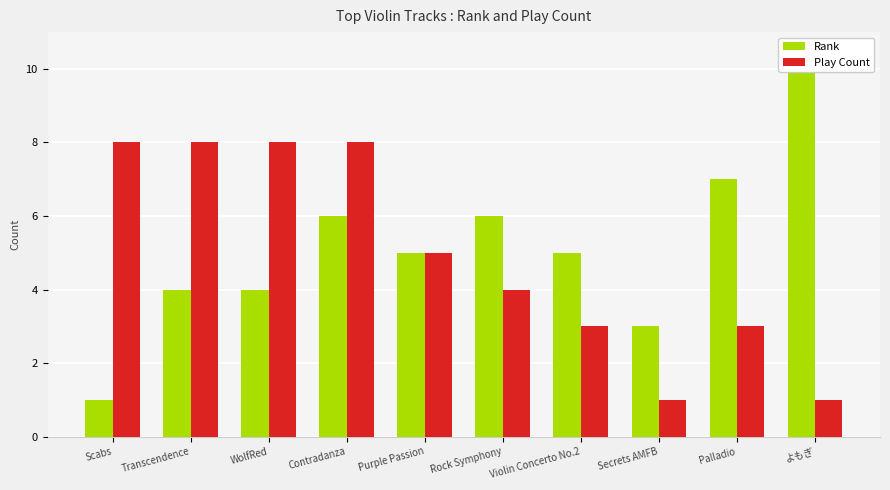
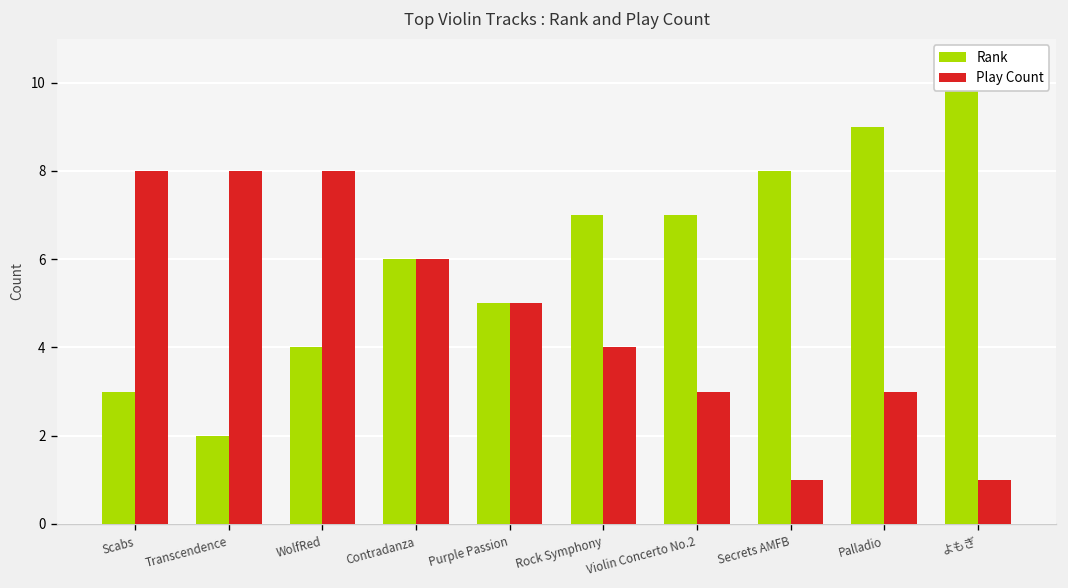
Rank, Scabs: 1 -> 3
Rank, Transcendence: 4 -> 2
Play Count, Contradanza: 8 -> 6
Rank, Rock Symphony: 6 -> 7
Rank, Violin Concerto No.2: 5 -> 7
Rank, Secrets AMFB: 3 -> 8
Rank, Palladio: 7 -> 9
